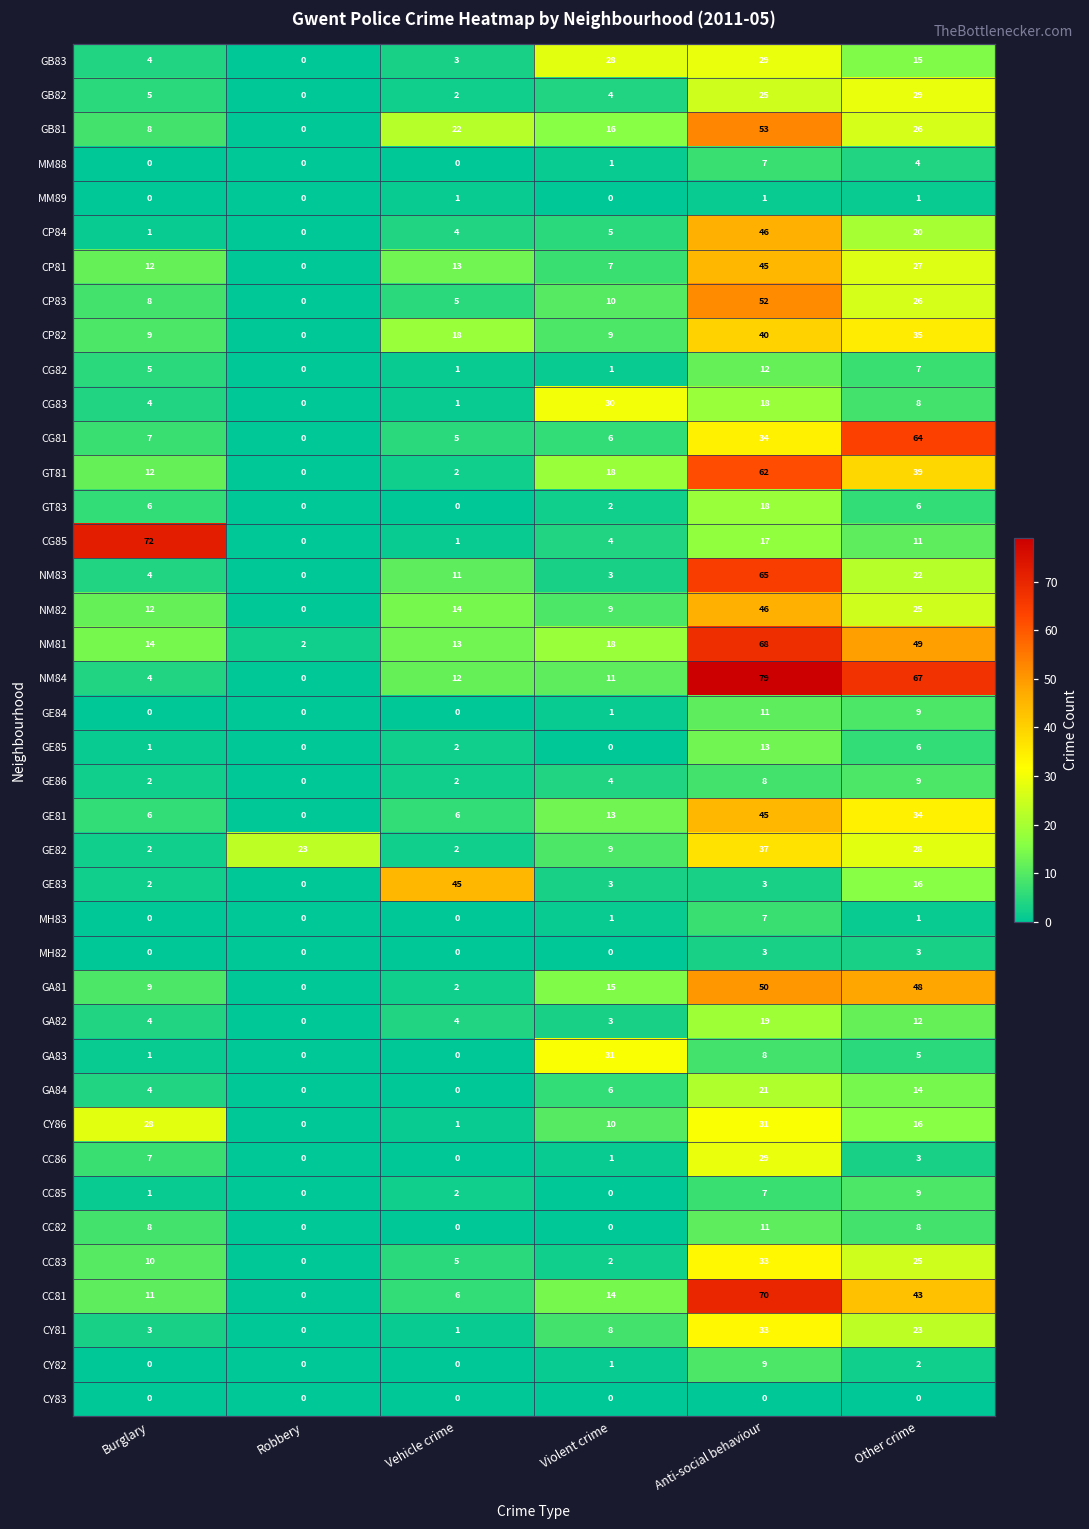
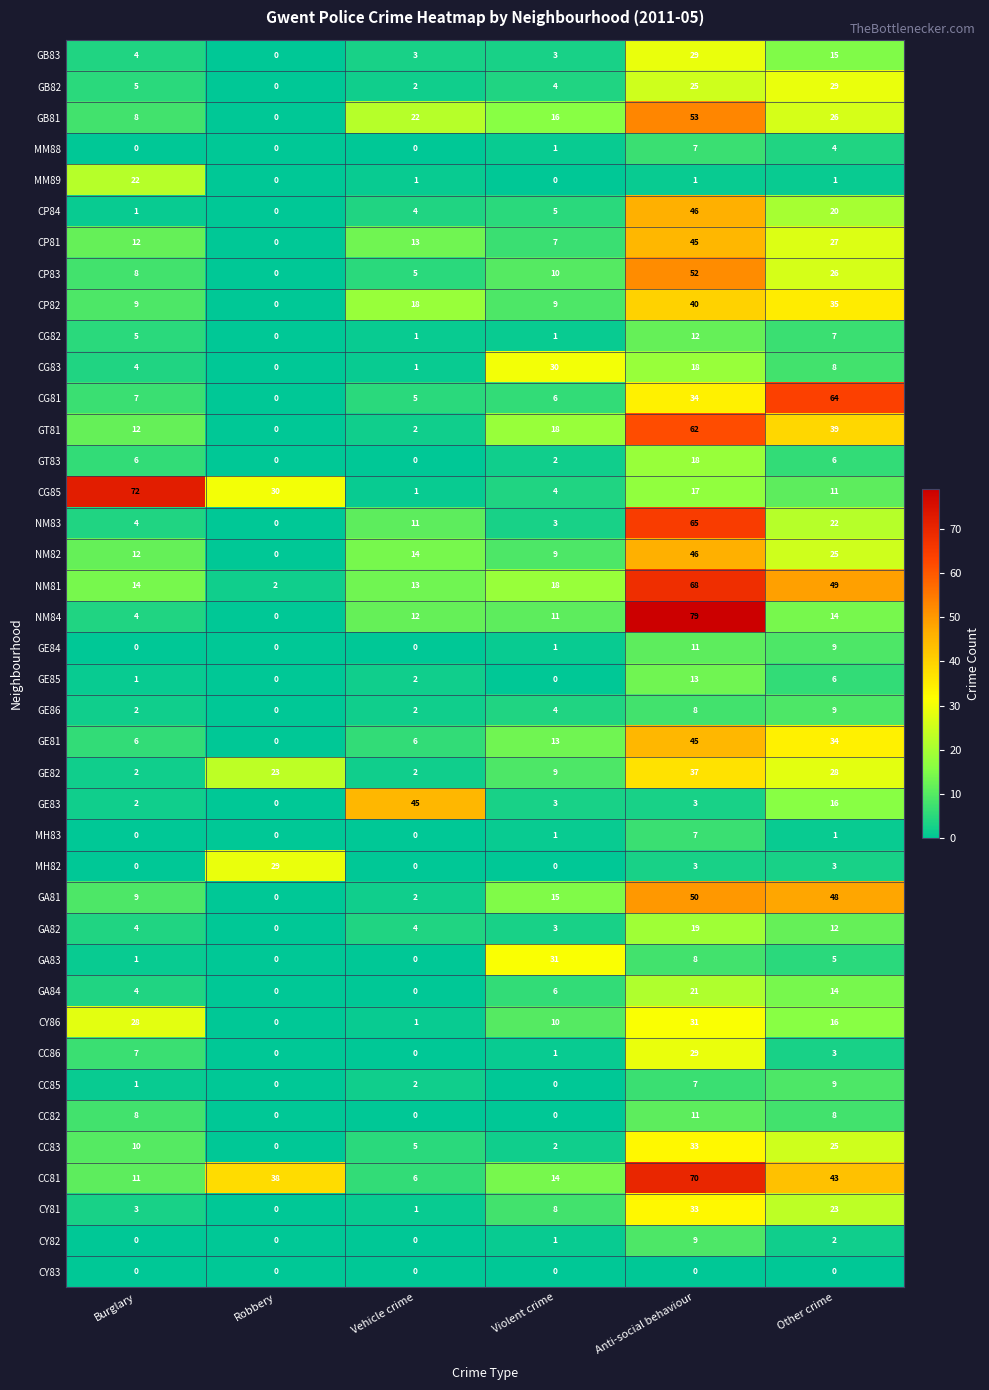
GB83, Violent crime: 28 -> 3
MM89, Burglary: 0 -> 22
CG85, Robbery: 0 -> 30
NM84, Other crime: 67 -> 14
MH82, Robbery: 0 -> 29
CC81, Robbery: 0 -> 38
